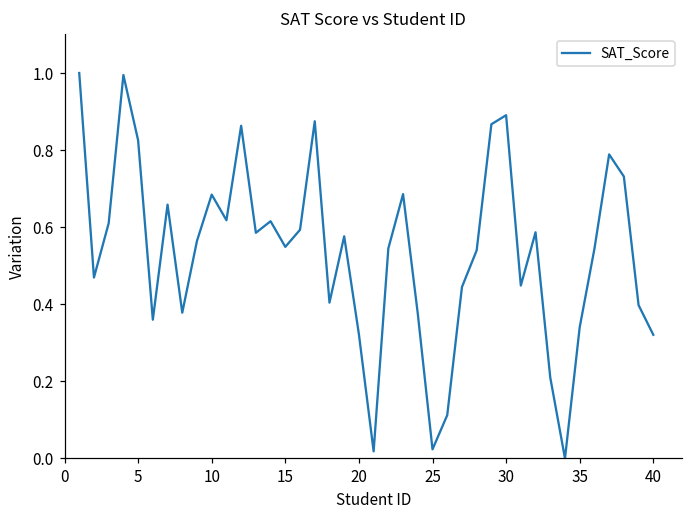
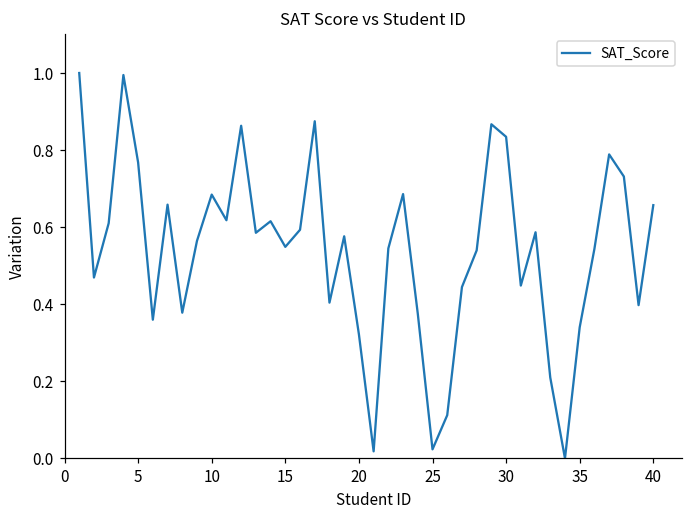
5: 0.83 -> 0.77
30: 0.89 -> 0.83
40: 0.32 -> 0.66
